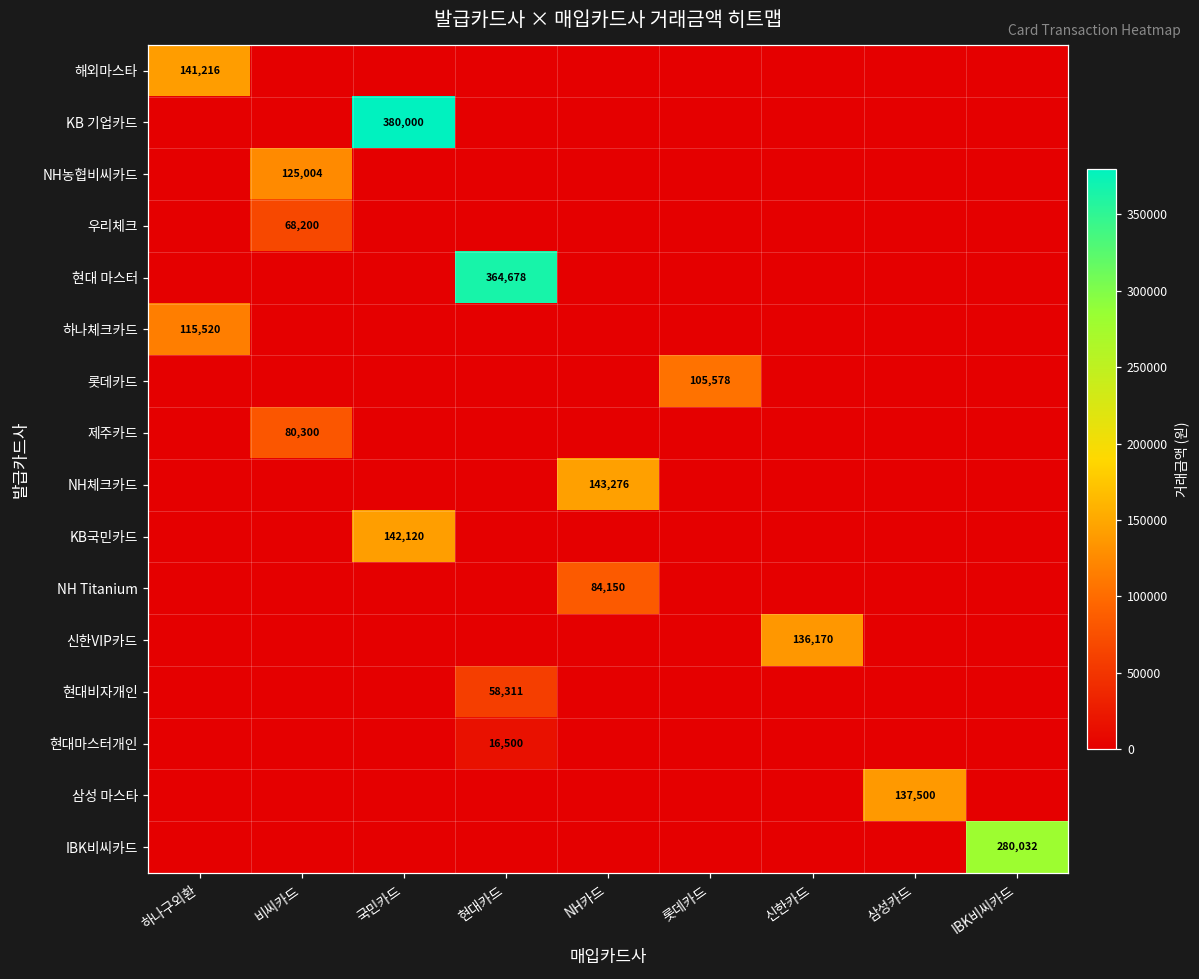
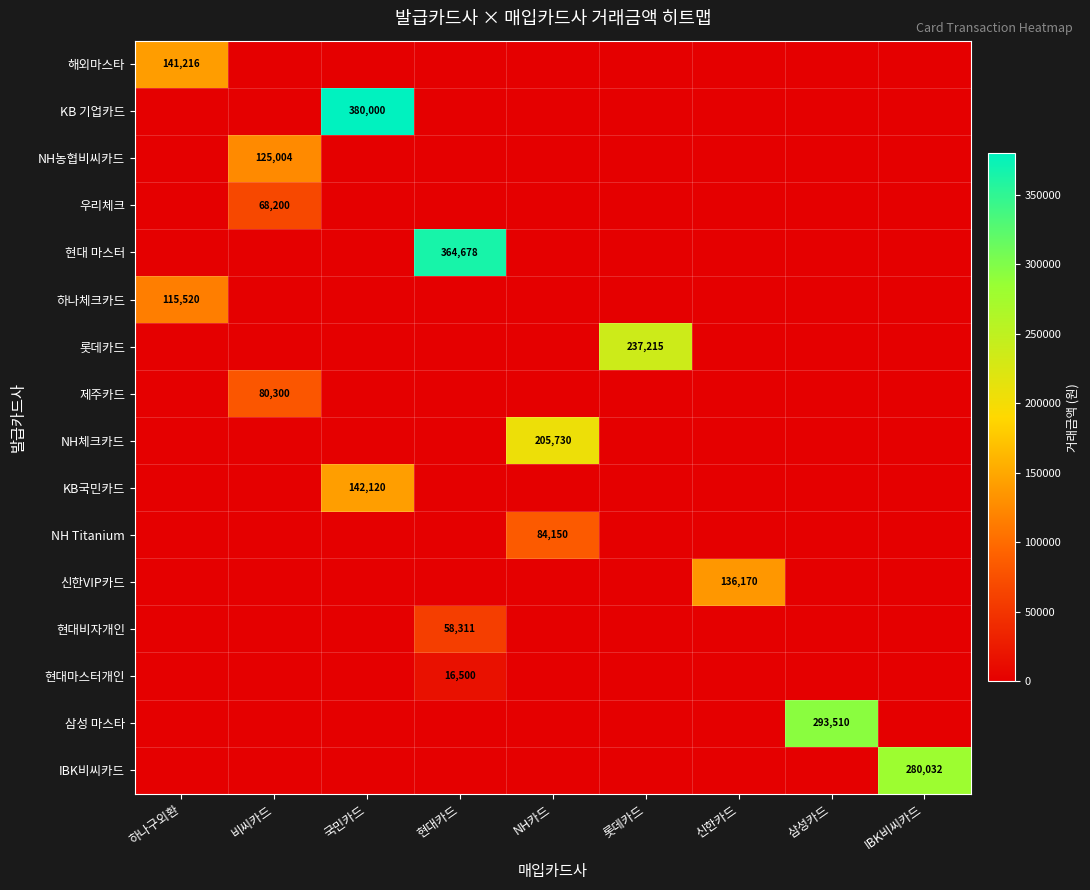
롯데카드, 롯데카드: 105,578 -> 237,215
NH체크카드, NH카드: 143,276 -> 205,730
삼성 마스타, 삼성카드: 137,500 -> 293,510
